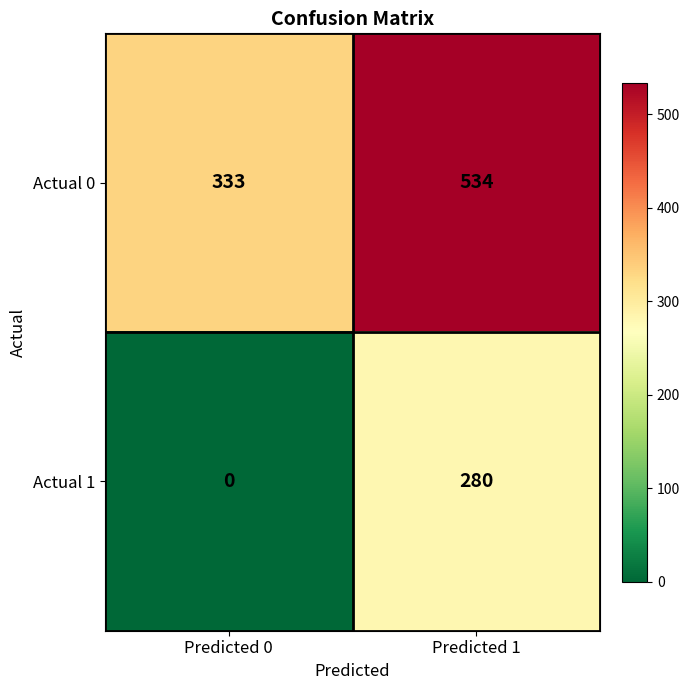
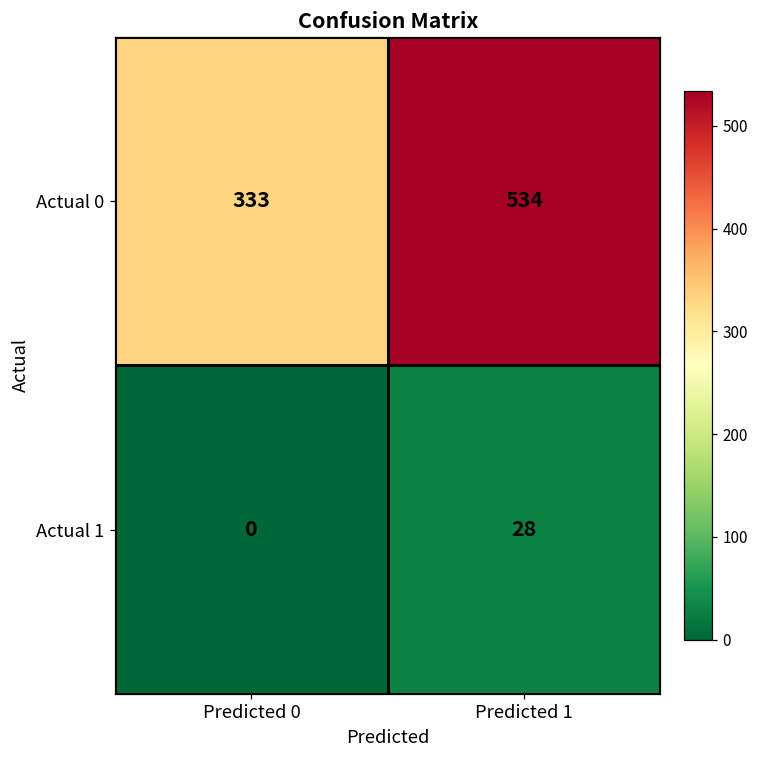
Actual 1, Predicted 1: 280 -> 28
